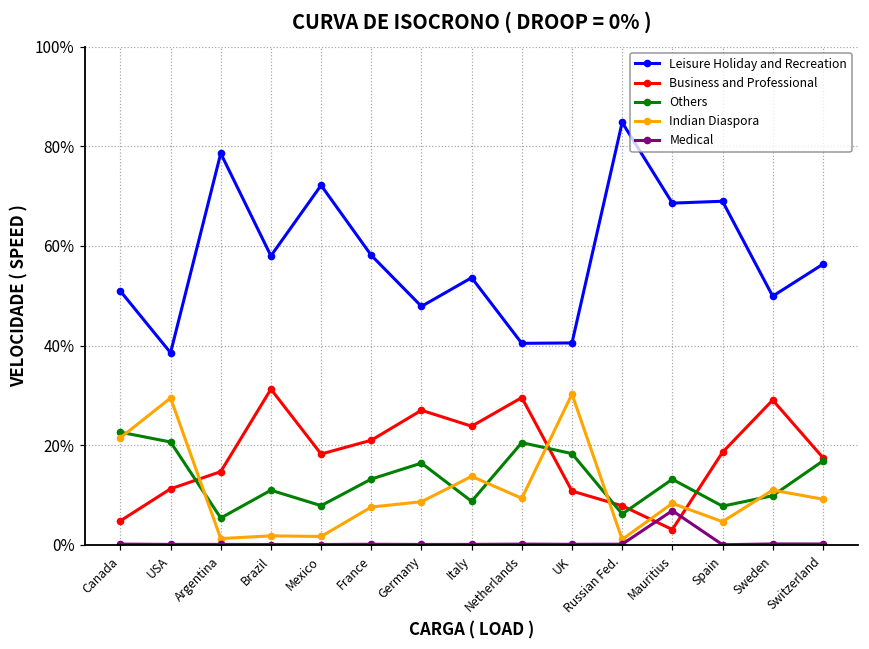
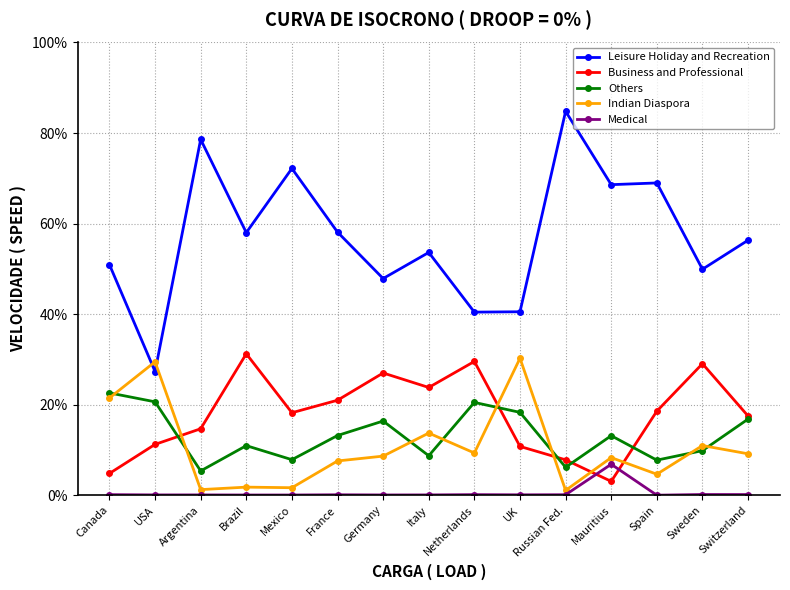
Leisure Holiday and Recreation, USA: 39% -> 27%
